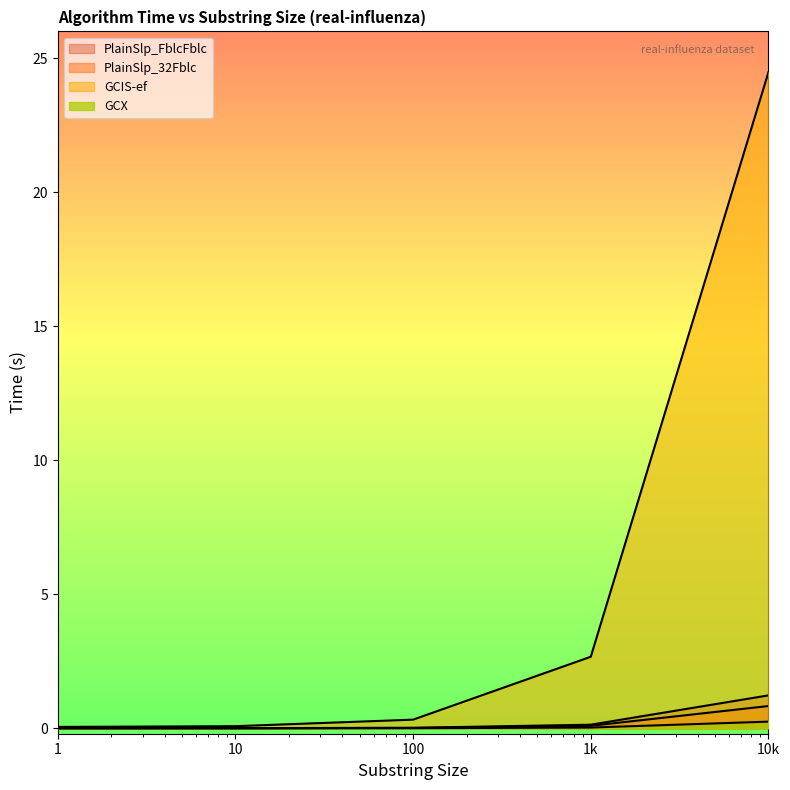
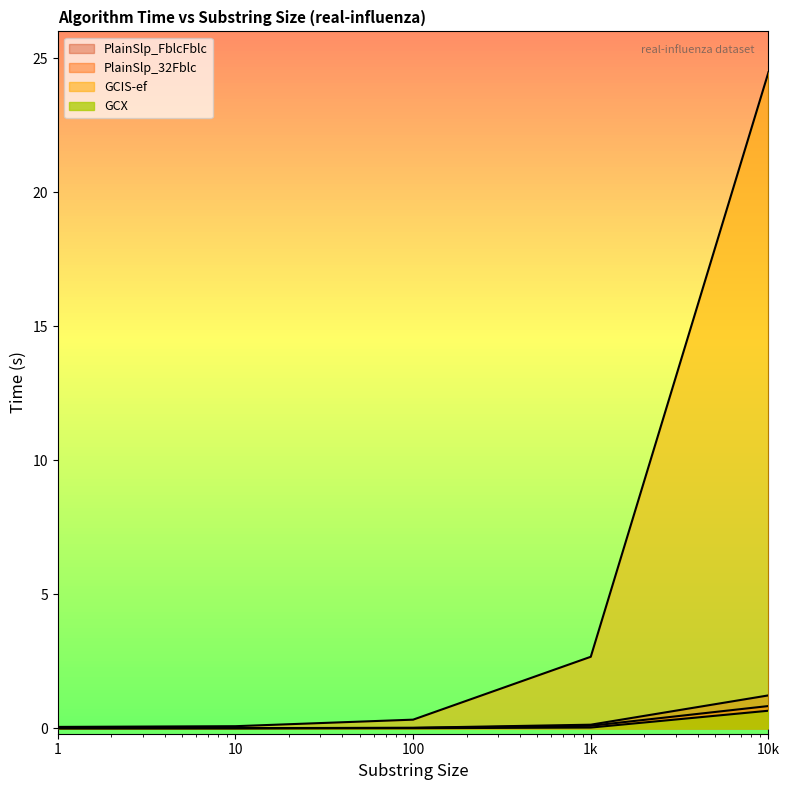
GCX, 10k: 0.3 -> 0.7
